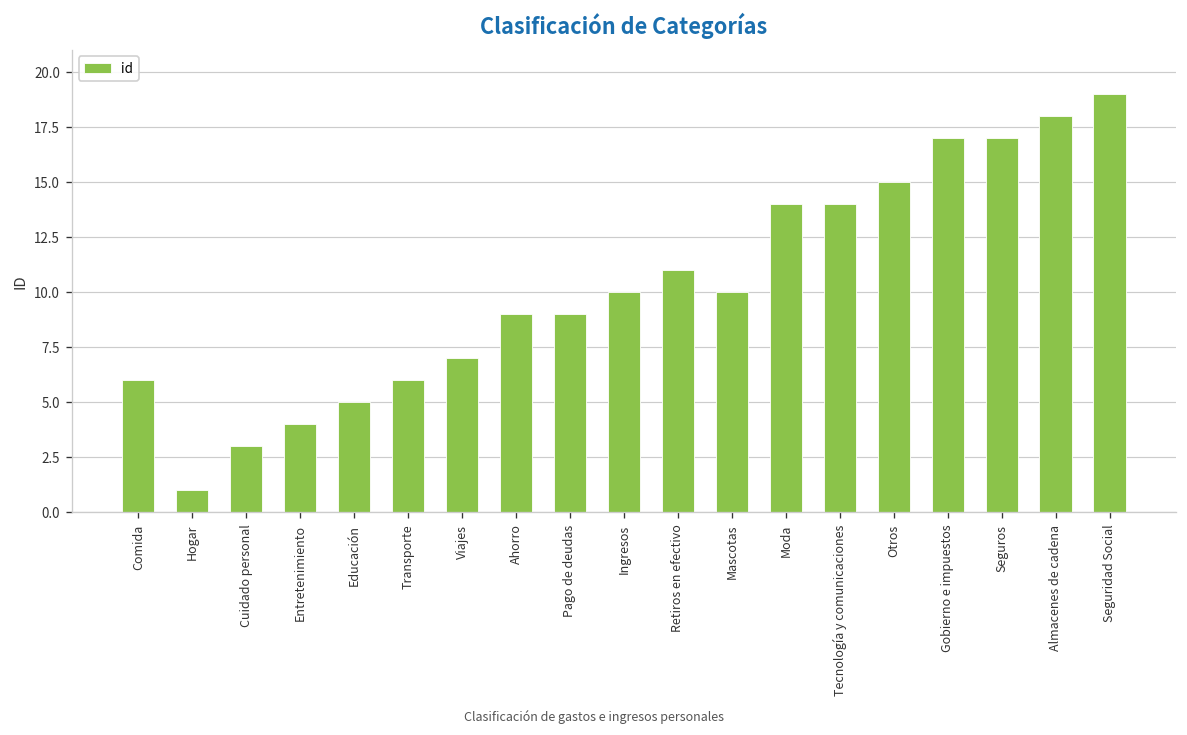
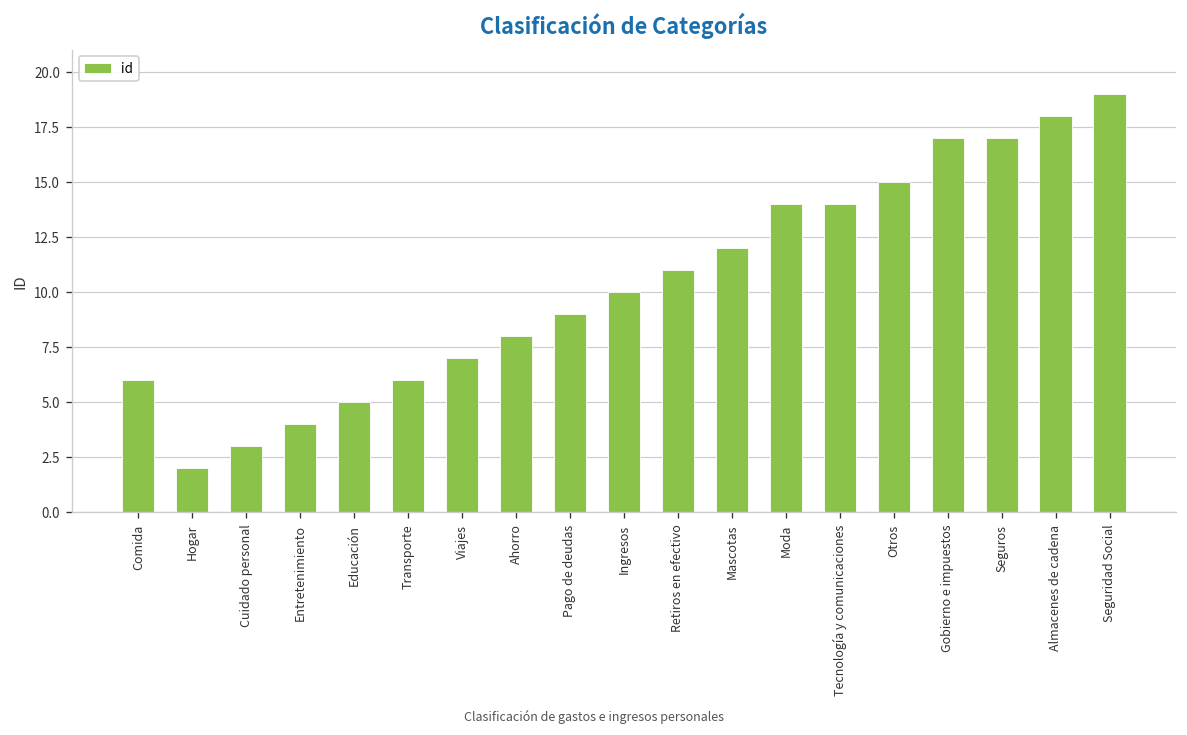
Hogar: 1 -> 2
Ahorro: 9 -> 8
Mascotas: 10 -> 12
